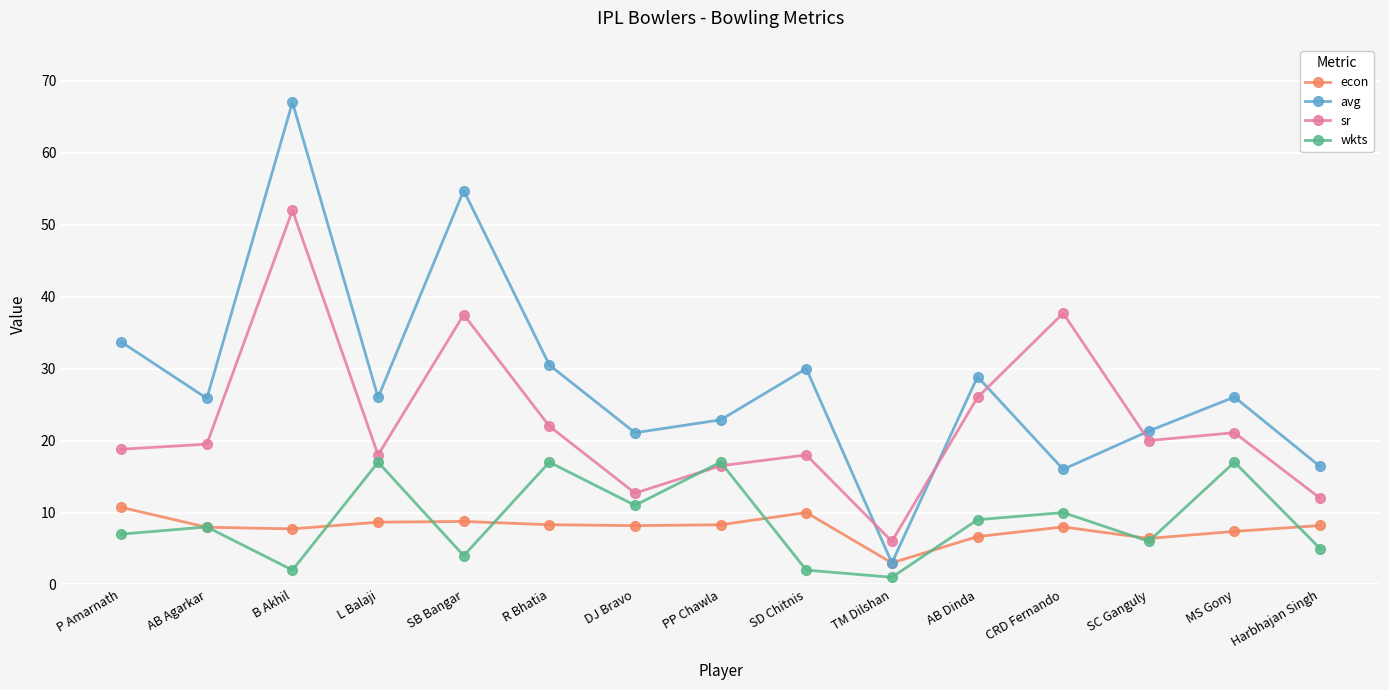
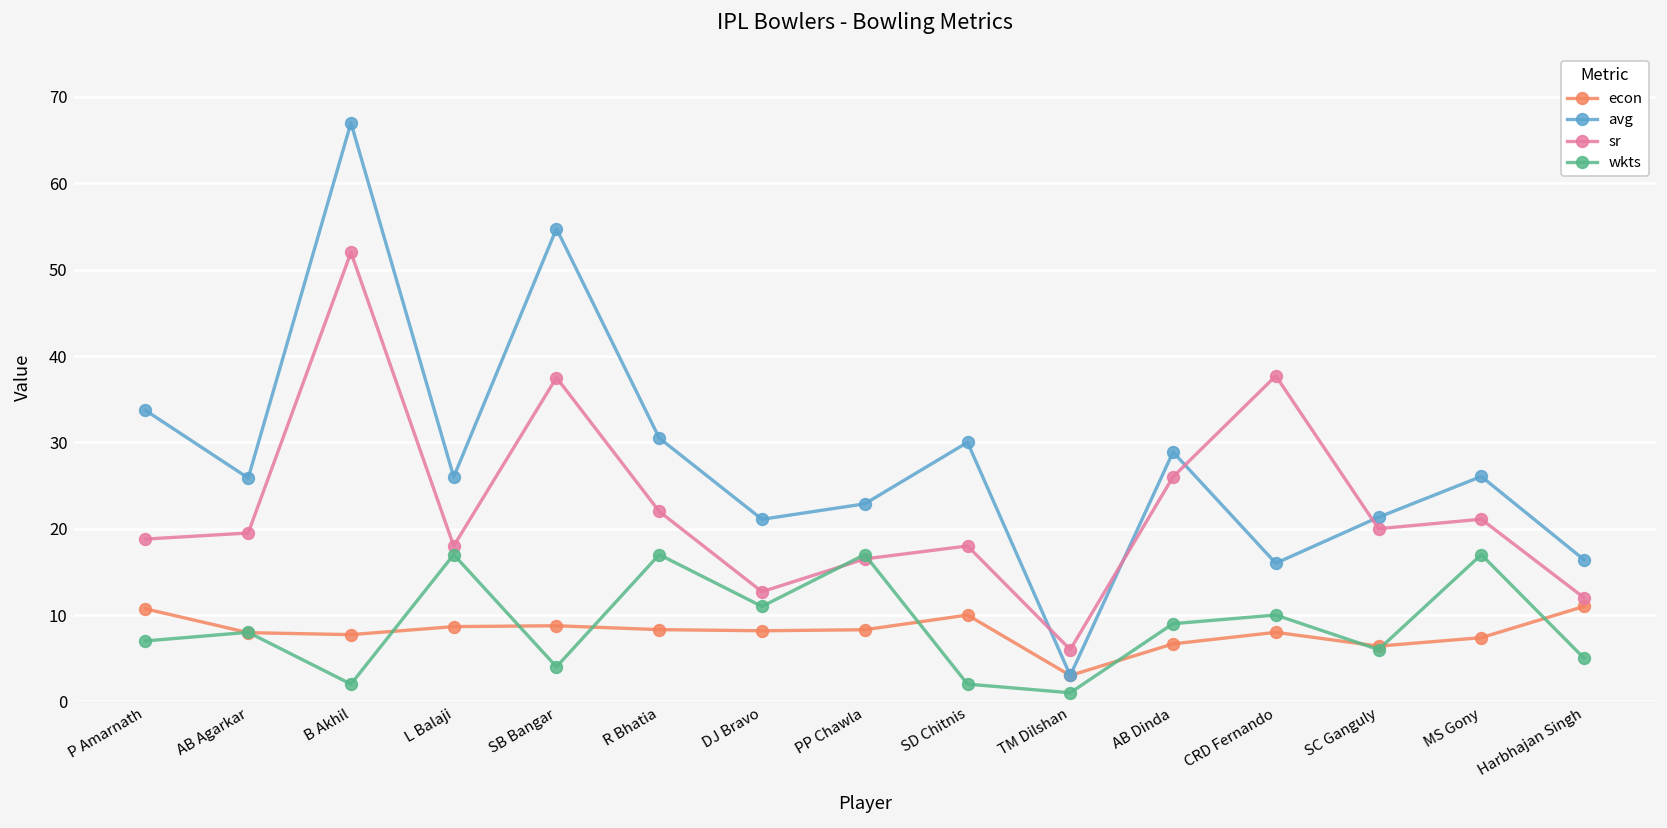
econ, Harbhajan Singh: 8 -> 11
